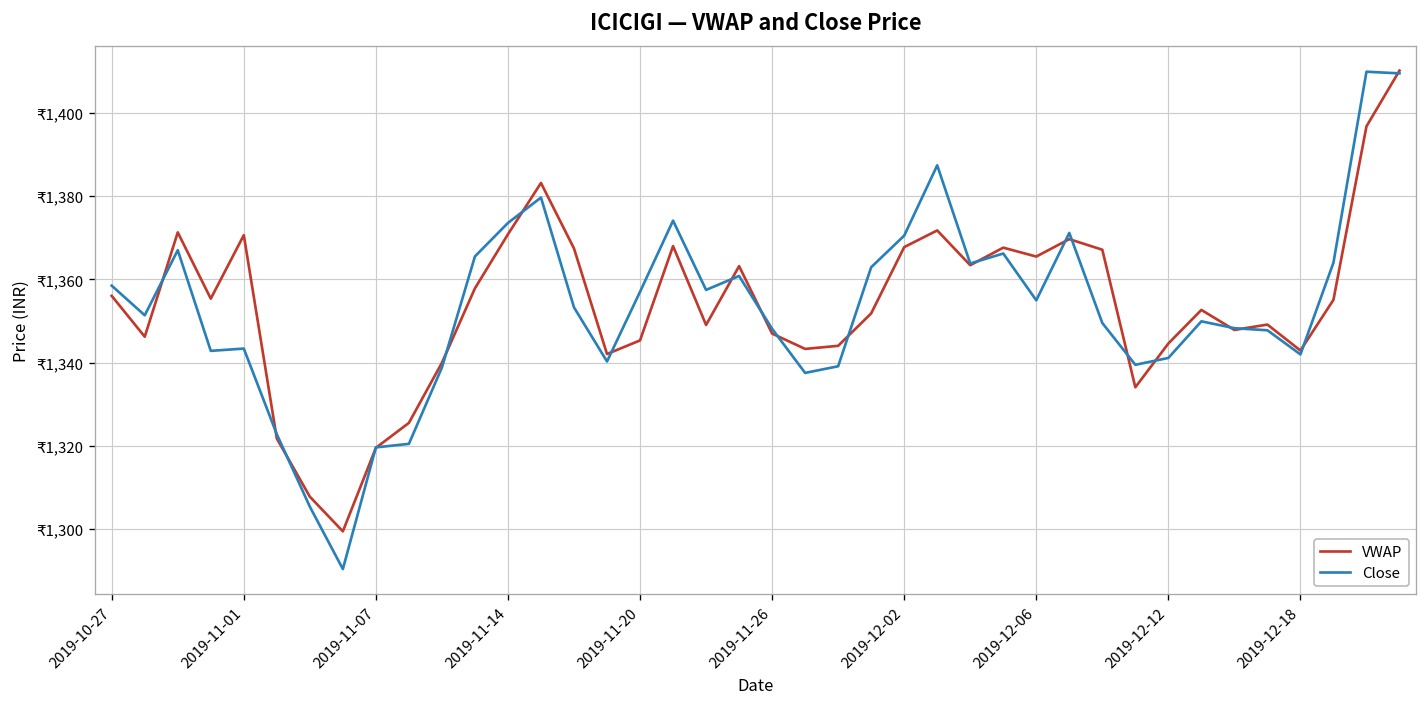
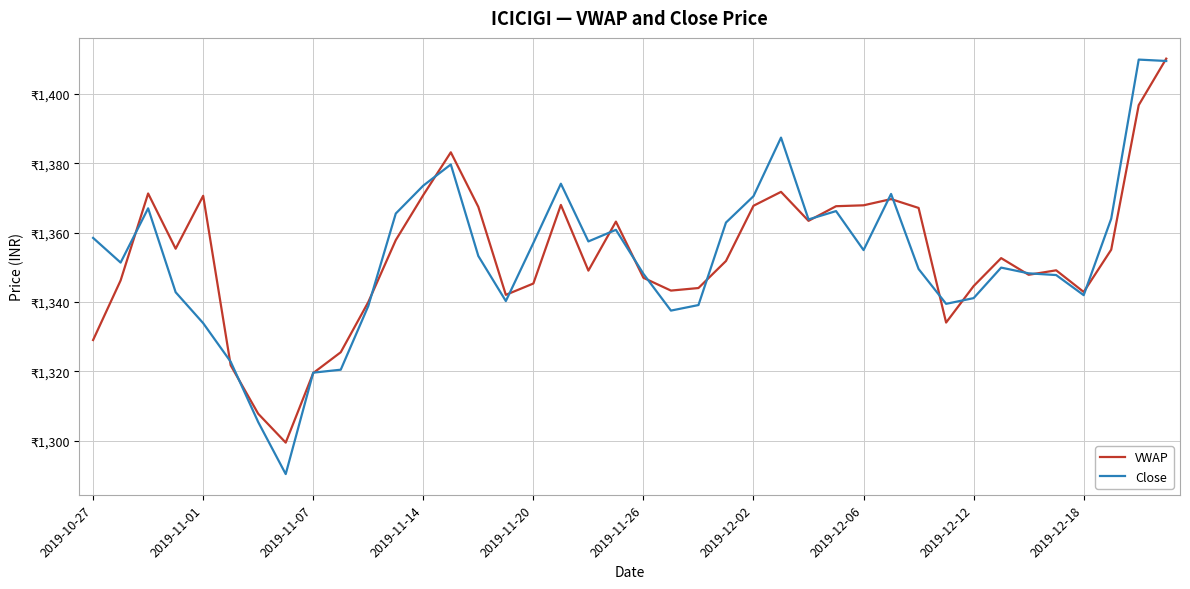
VWAP, 2019-10-27: ₹1,356 -> ₹1,329
Close, 2019-11-01: ₹1,343 -> ₹1,334
VWAP, 2019-12-06: ₹1,365 -> ₹1,368
